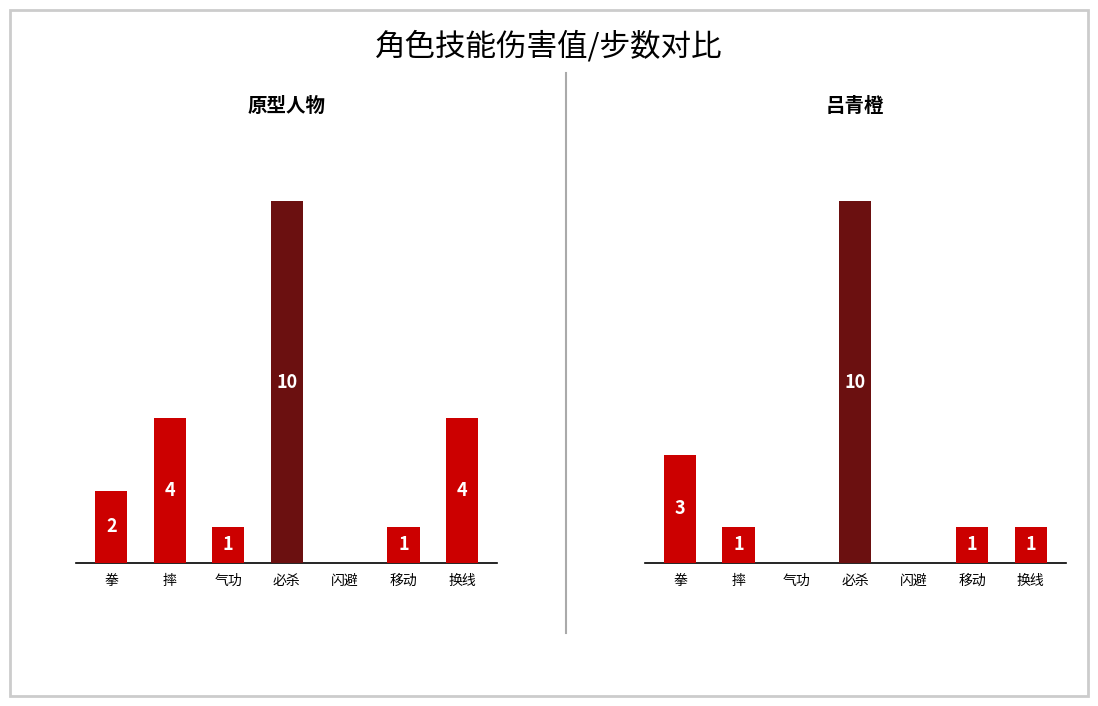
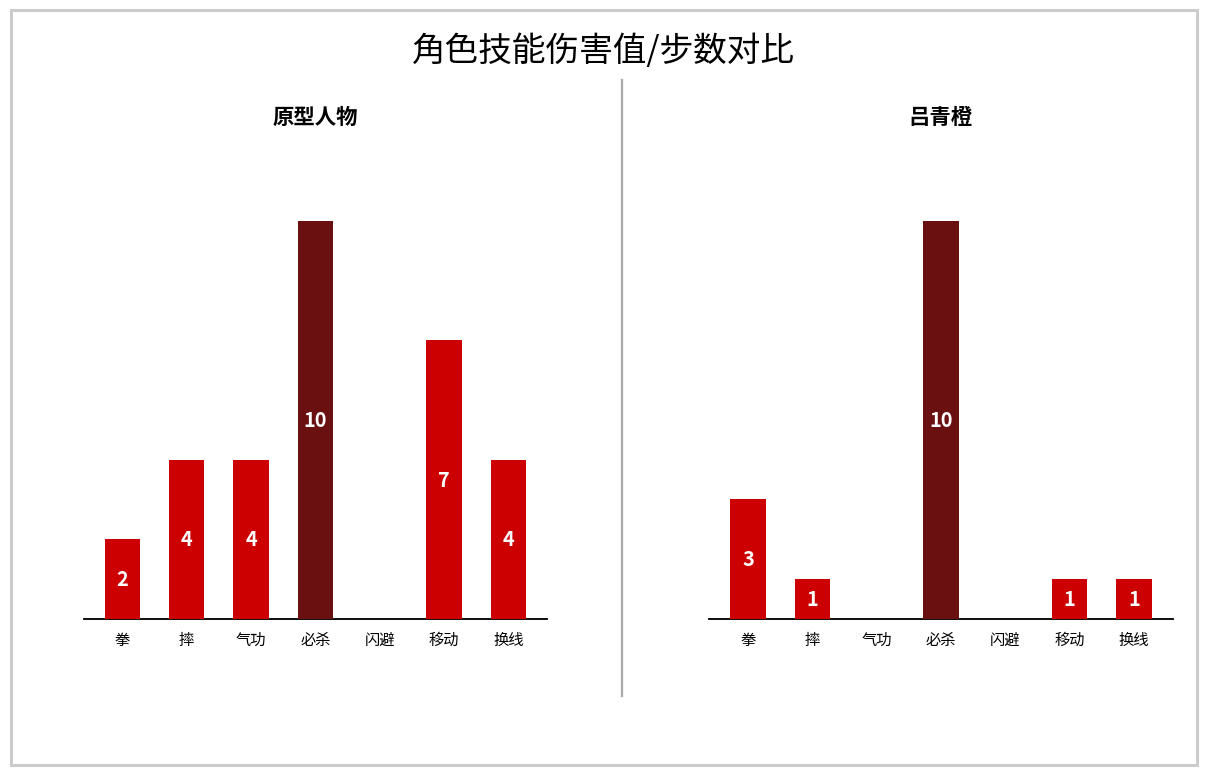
原型人物, 气功: 1 -> 4
原型人物, 移动: 1 -> 7
